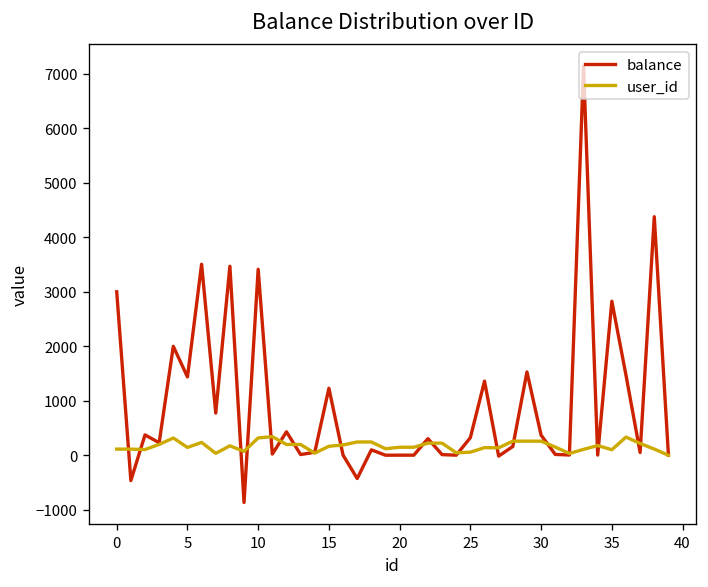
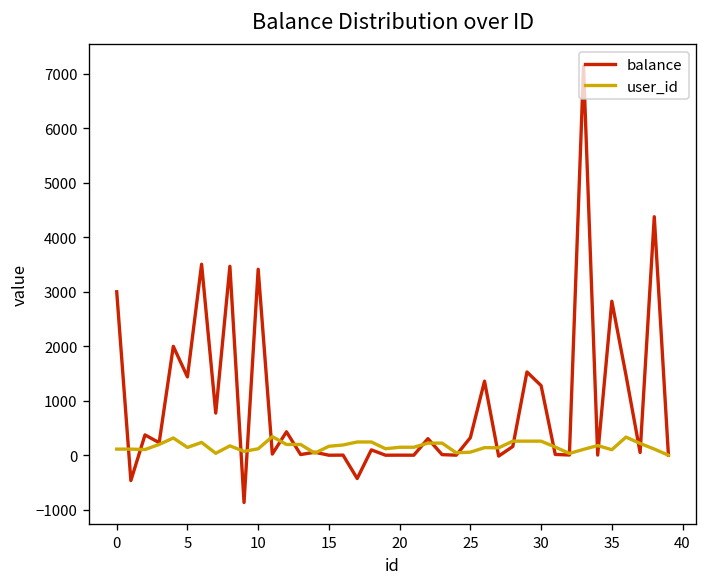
user_id, 10: 300 -> 100
balance, 15: 1200 -> 0
balance, 30: 400 -> 1300
